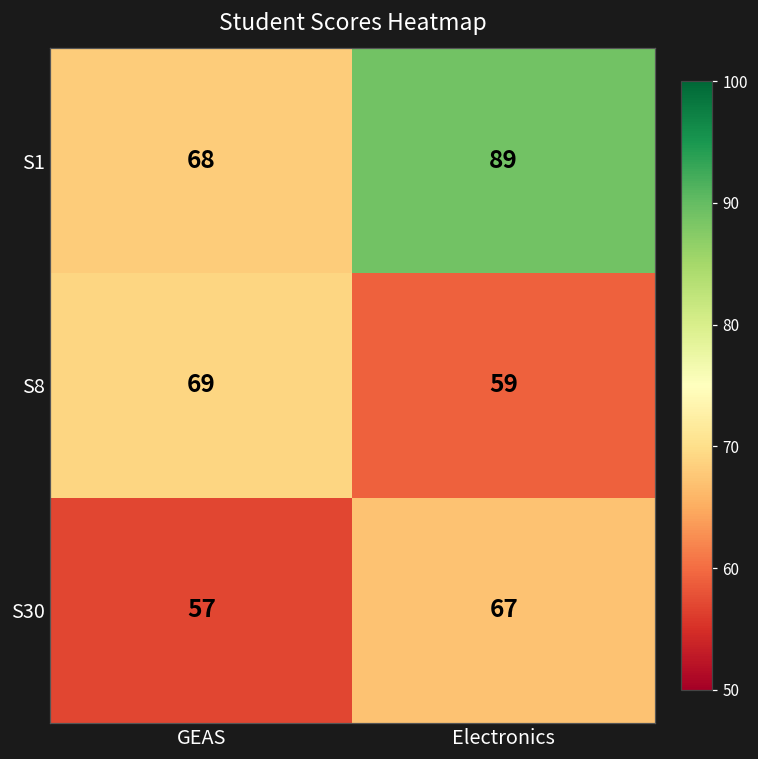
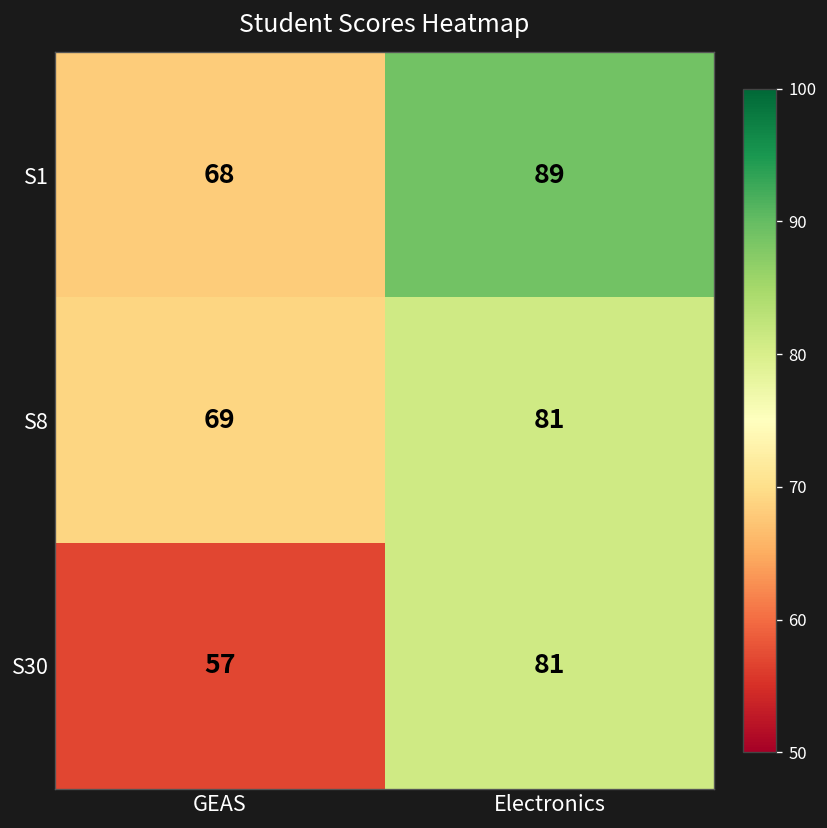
S8, Electronics: 59 -> 81
S30, Electronics: 67 -> 81
